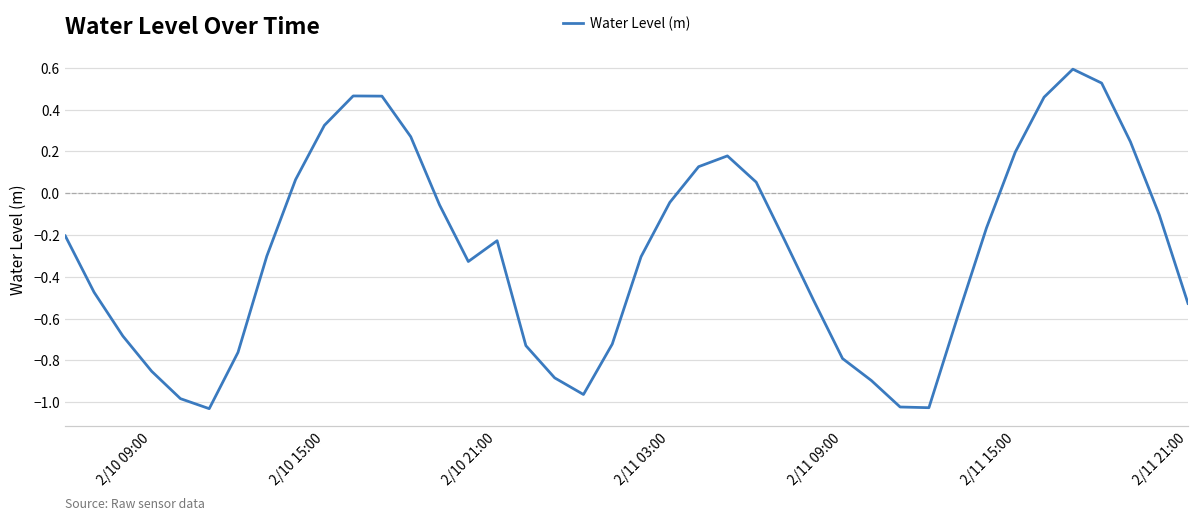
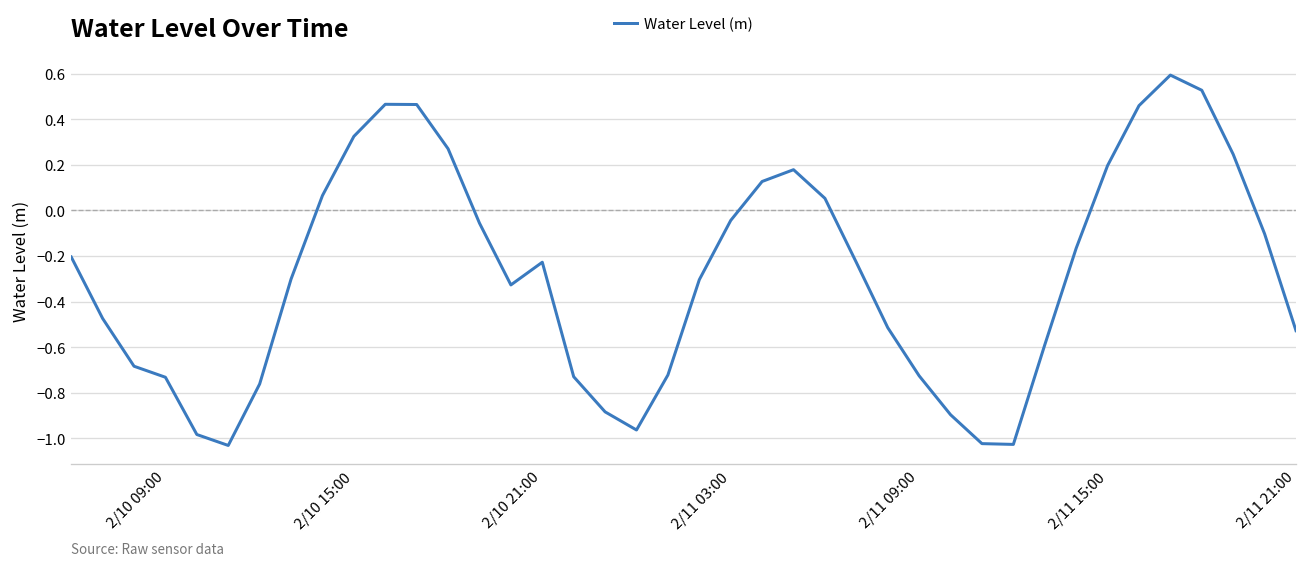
2/10 09:00: -0.85 -> -0.73
2/11 09:00: -0.79 -> -0.73
